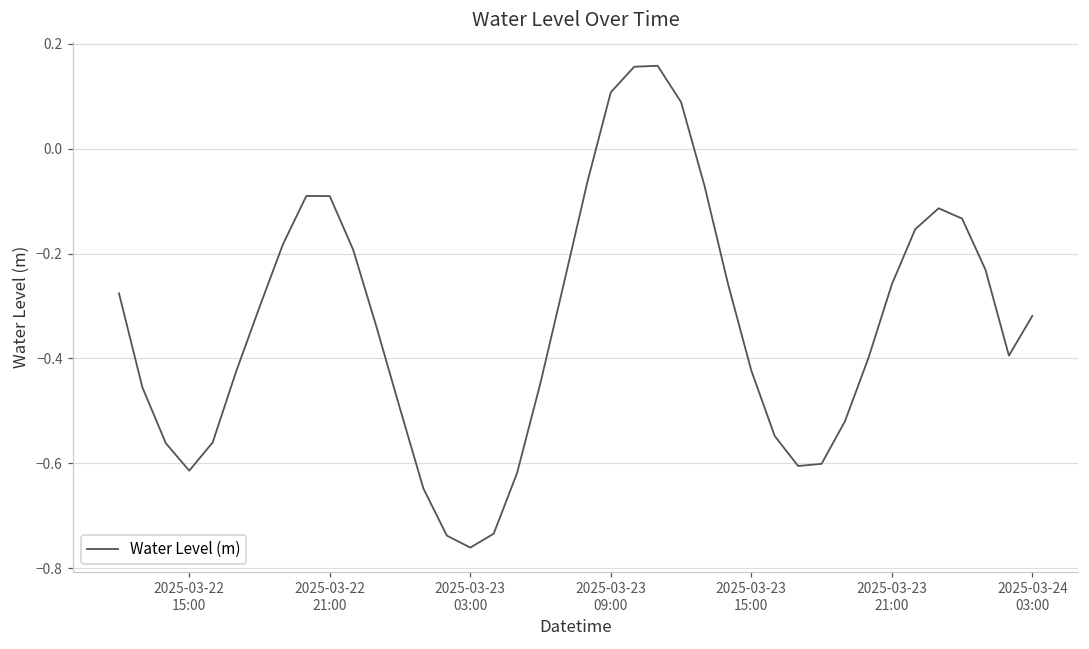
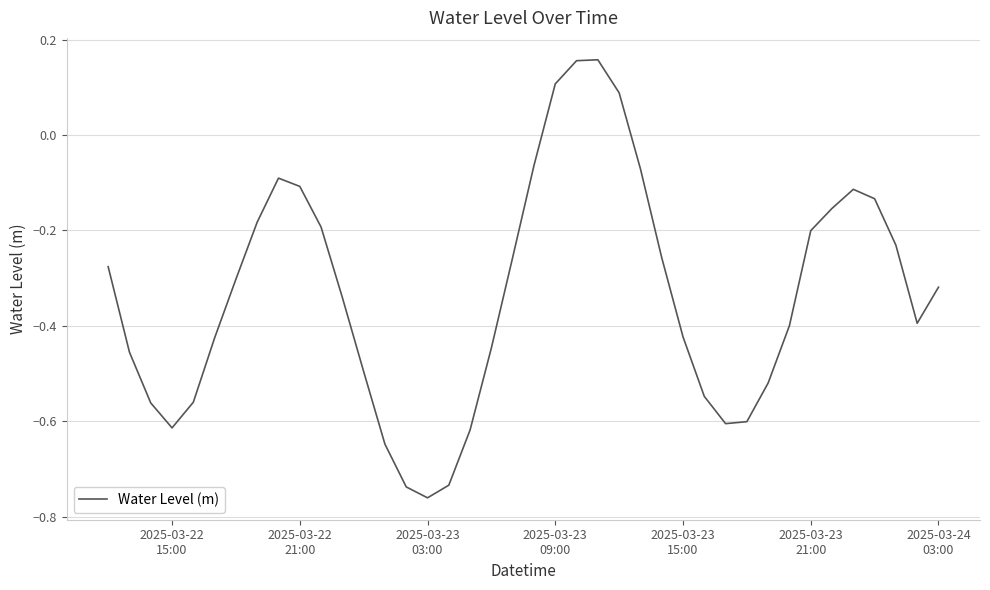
2025-03-22 21:00: -0.09 -> -0.11
2025-03-23 21:00: -0.26 -> -0.20
